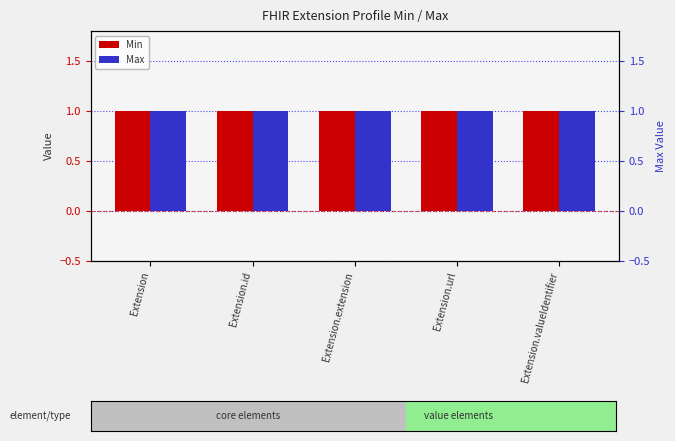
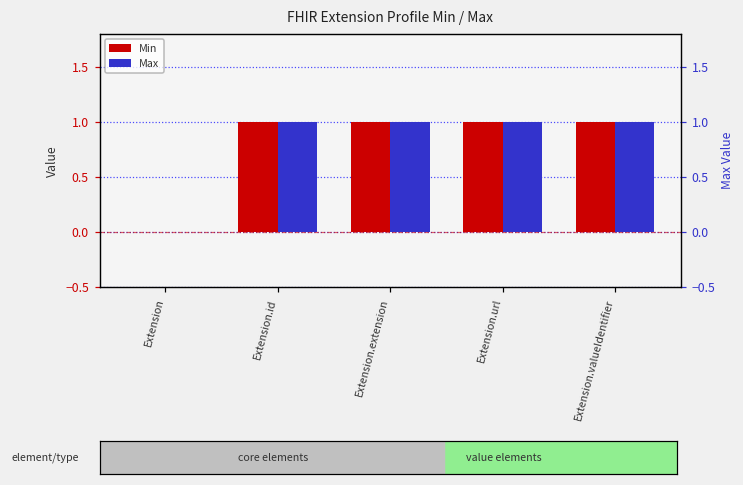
Min, Extension: 1 -> 0
Max, Extension: 1 -> 0
